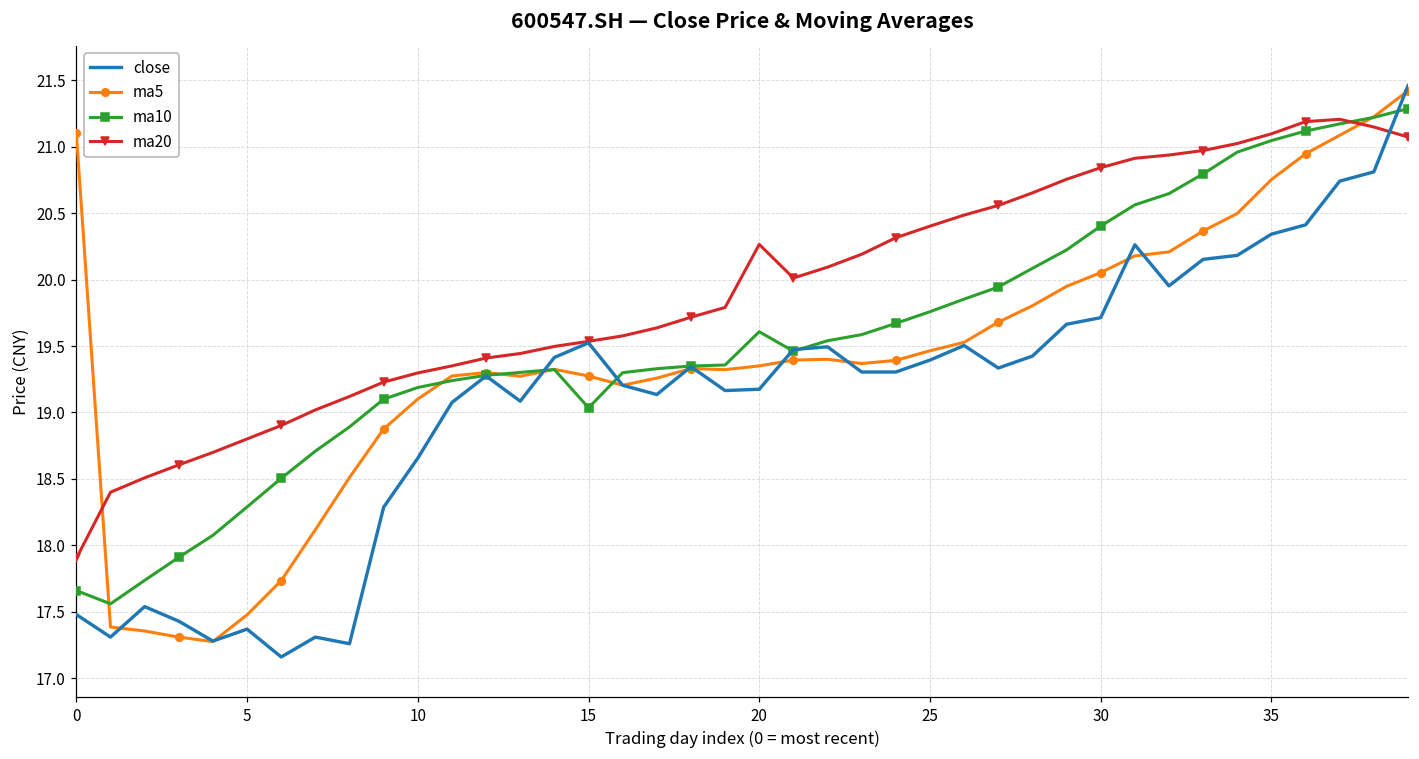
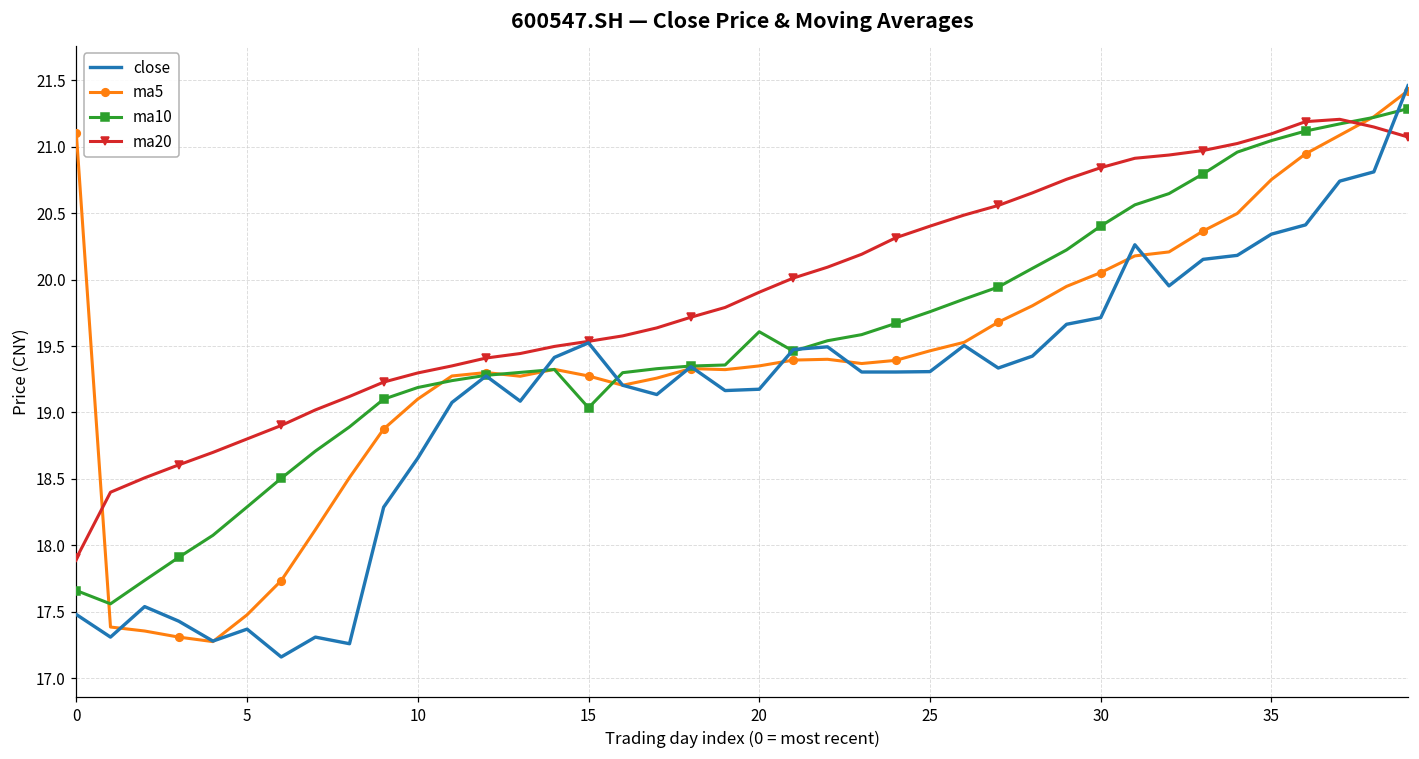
ma20, 20: 20.26 -> 19.90
close, 25: 19.39 -> 19.31
